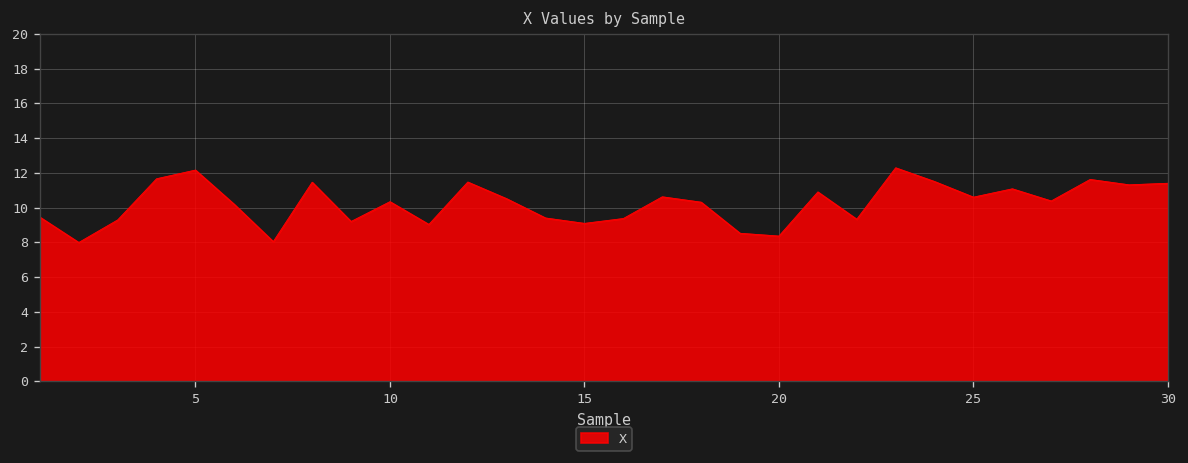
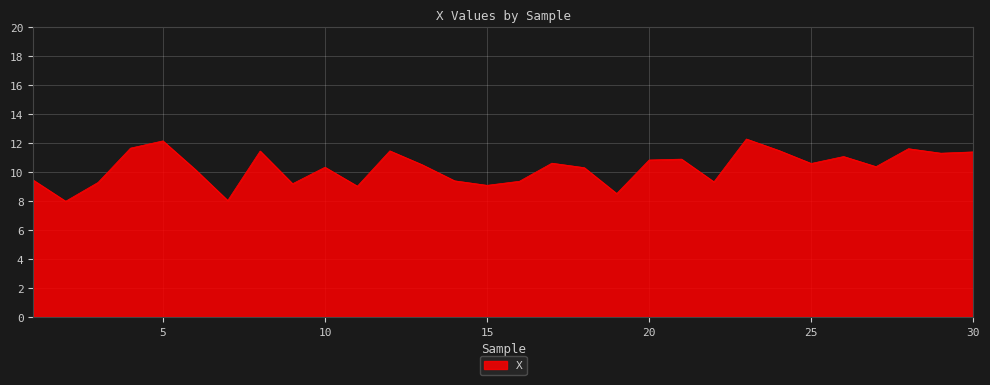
20: 8.4 -> 10.8
